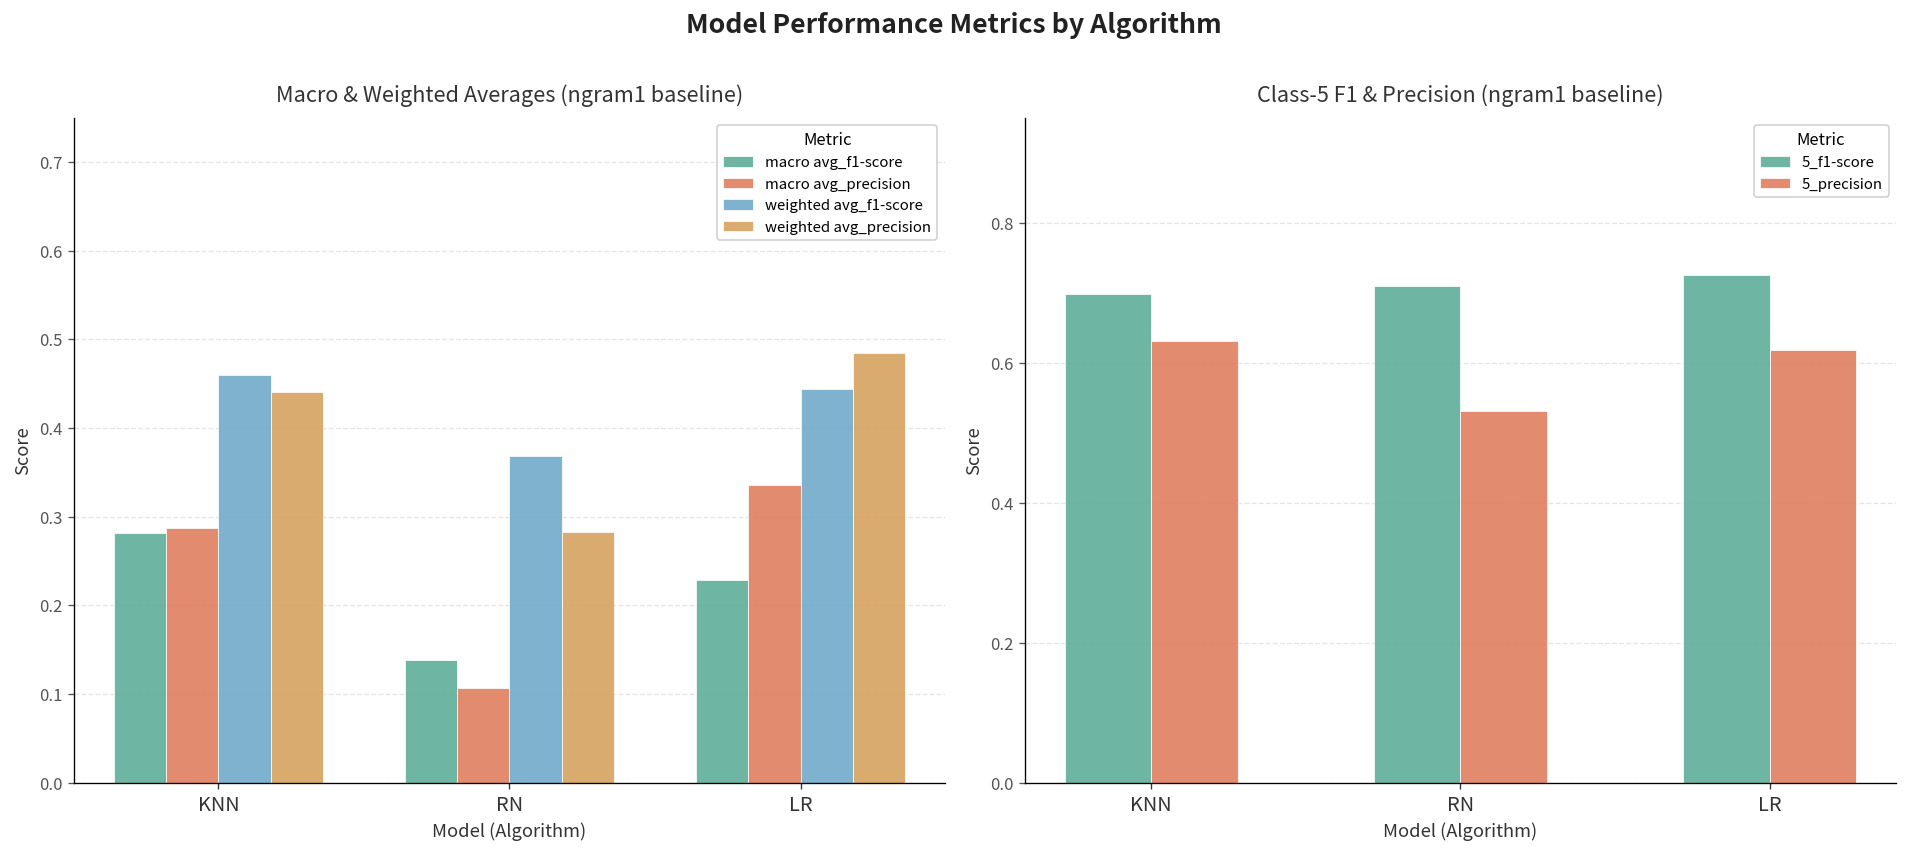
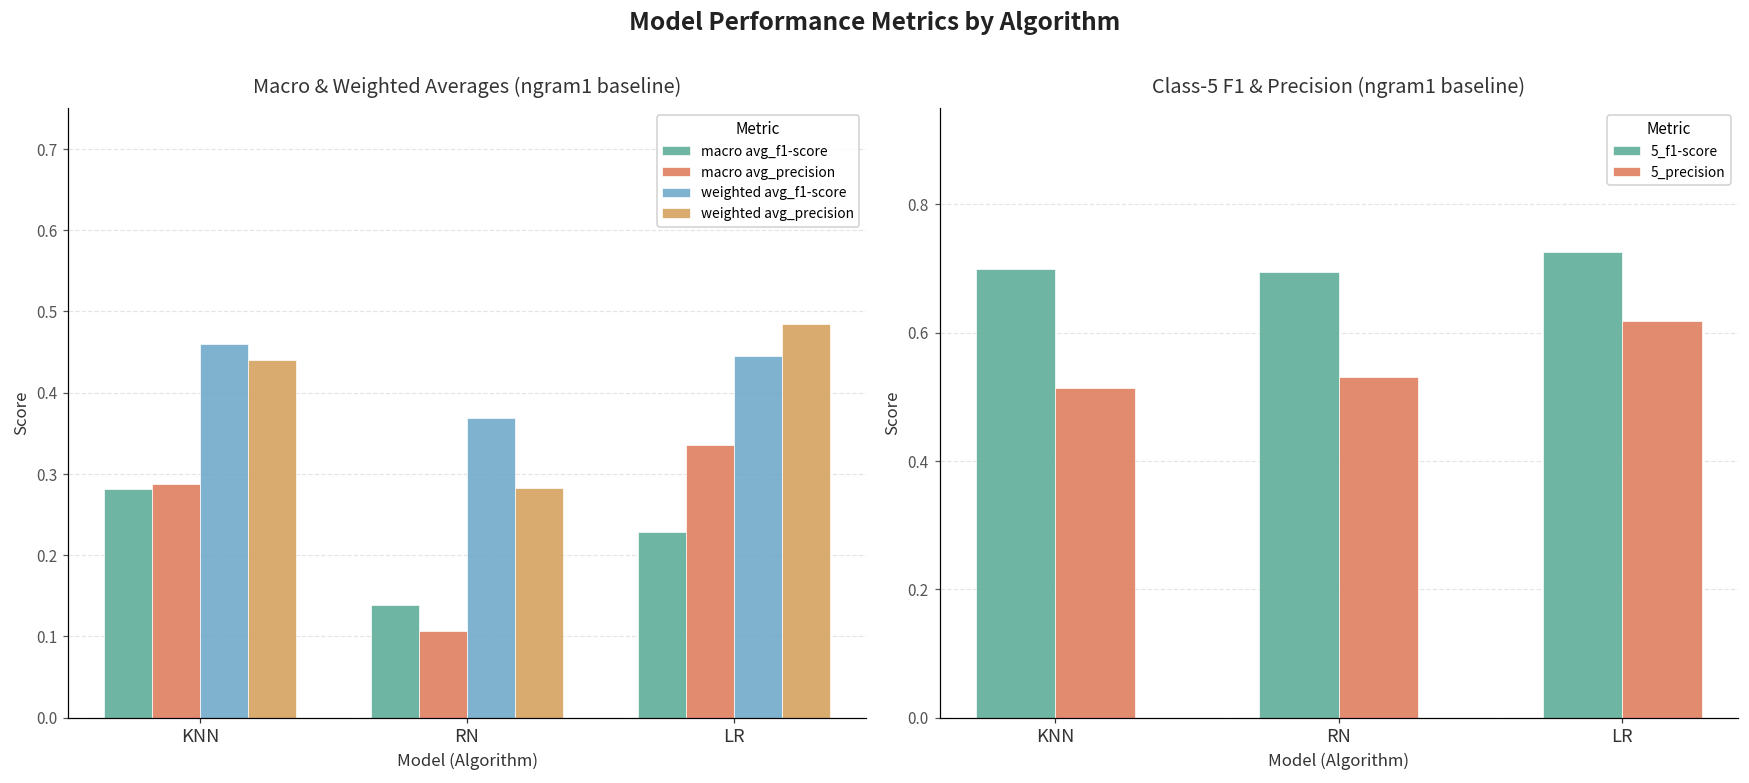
Class-5 F1 & Precision (ngram1 baseline), 5_precision, KNN: 0.63 -> 0.51
Class-5 F1 & Precision (ngram1 baseline), 5_f1-score, RN: 0.71 -> 0.69
